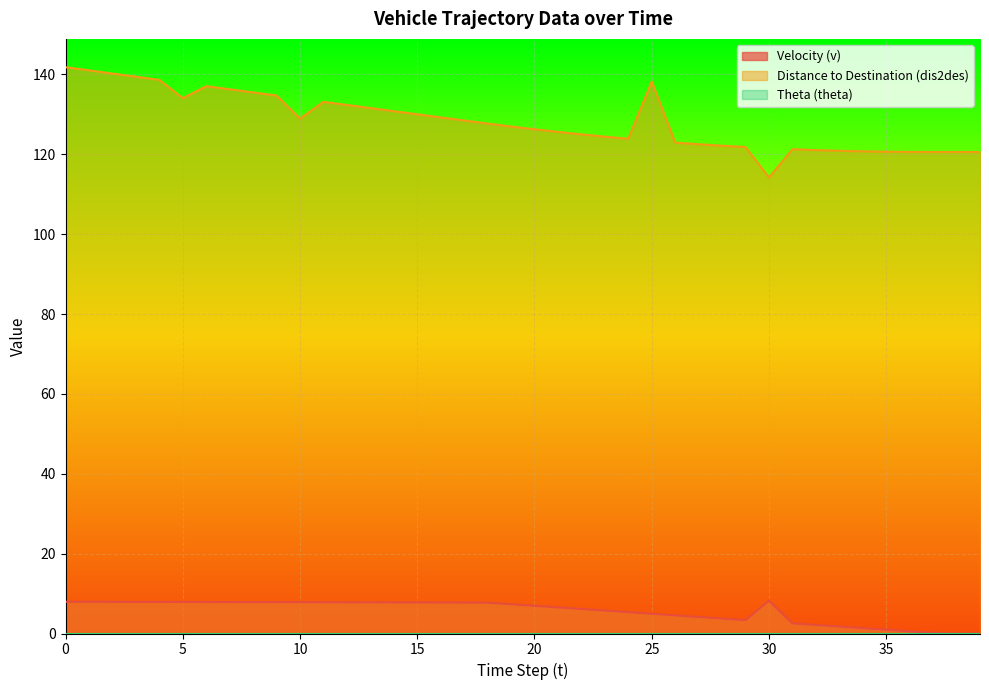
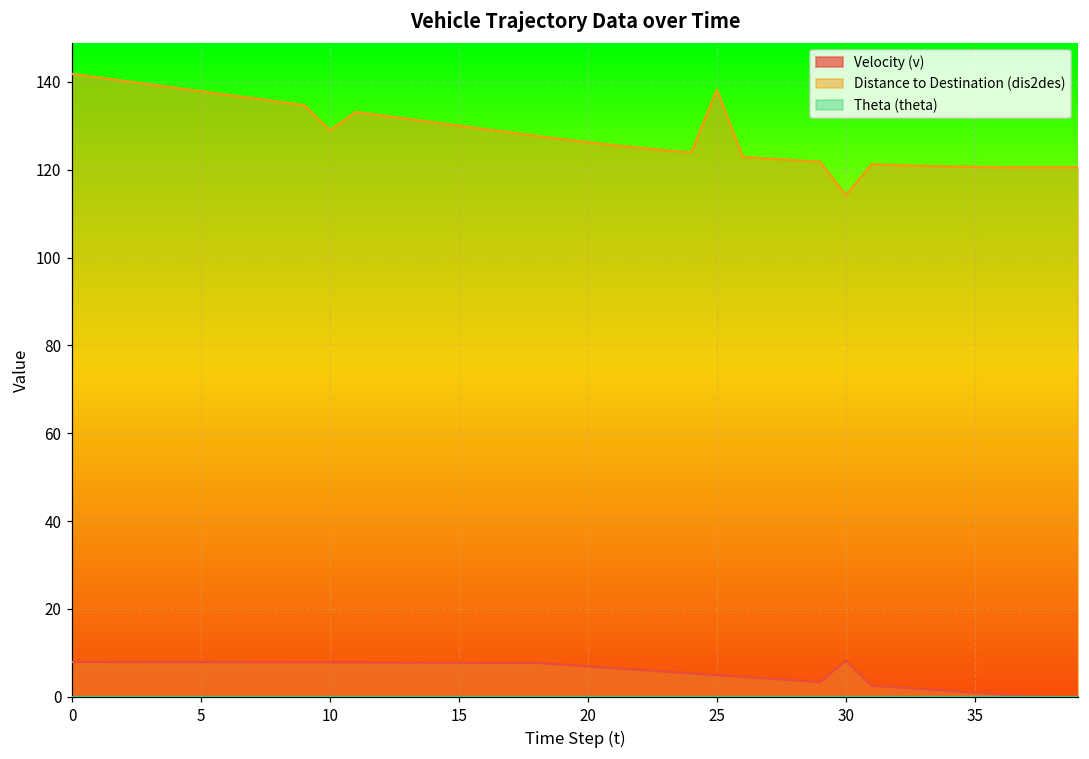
Distance to Destination (dis2des), 5: 134 -> 138
